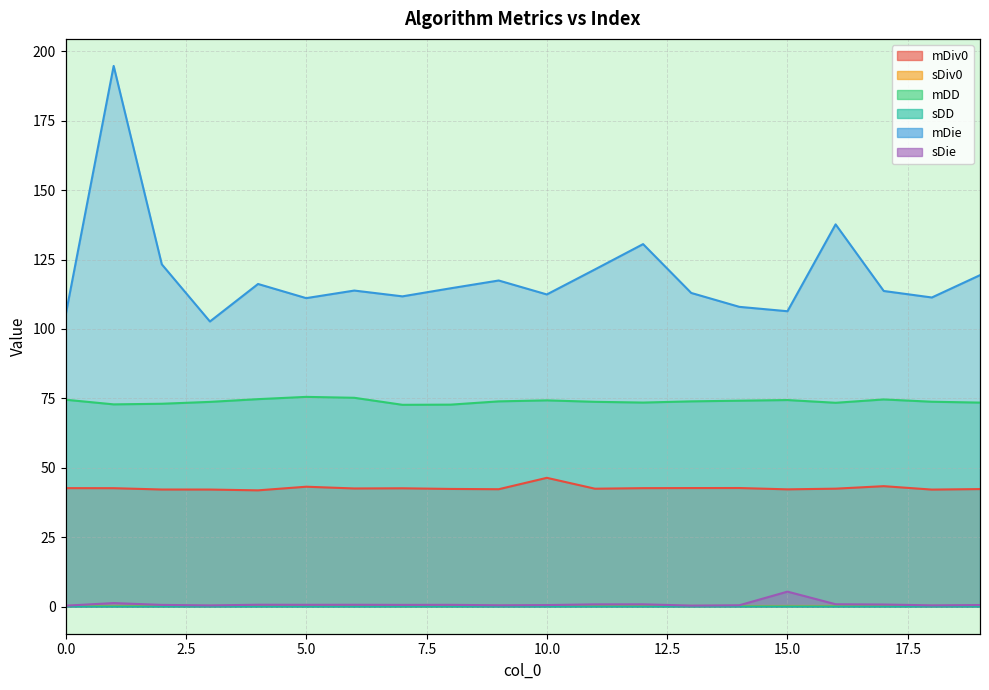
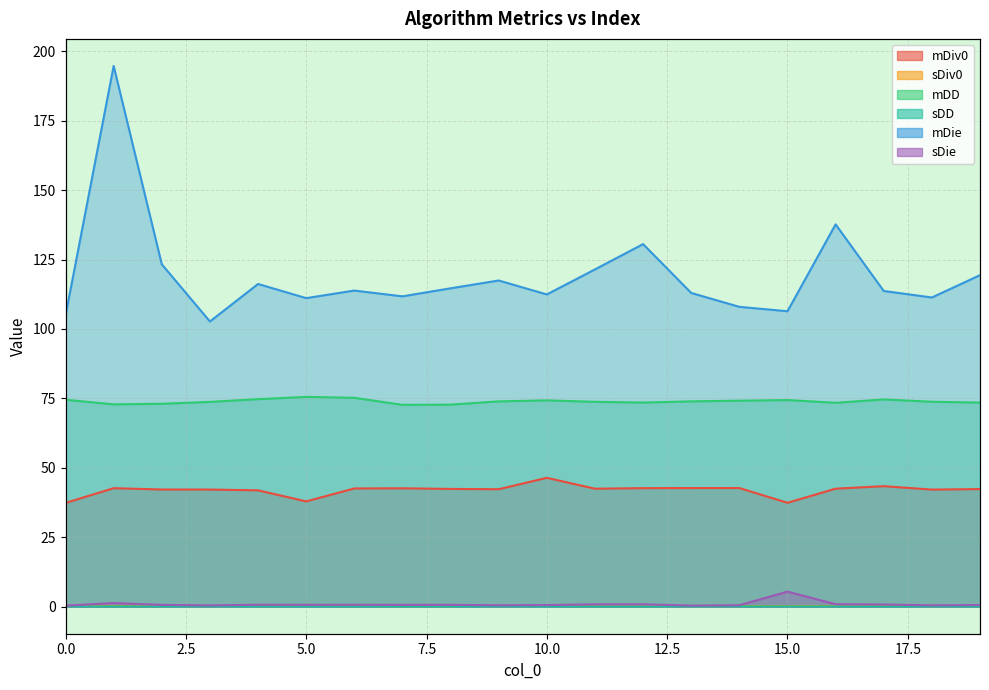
mDiv0, 0.0: 43 -> 37
mDiv0, 5.0: 43 -> 38
mDiv0, 15.0: 42 -> 37
